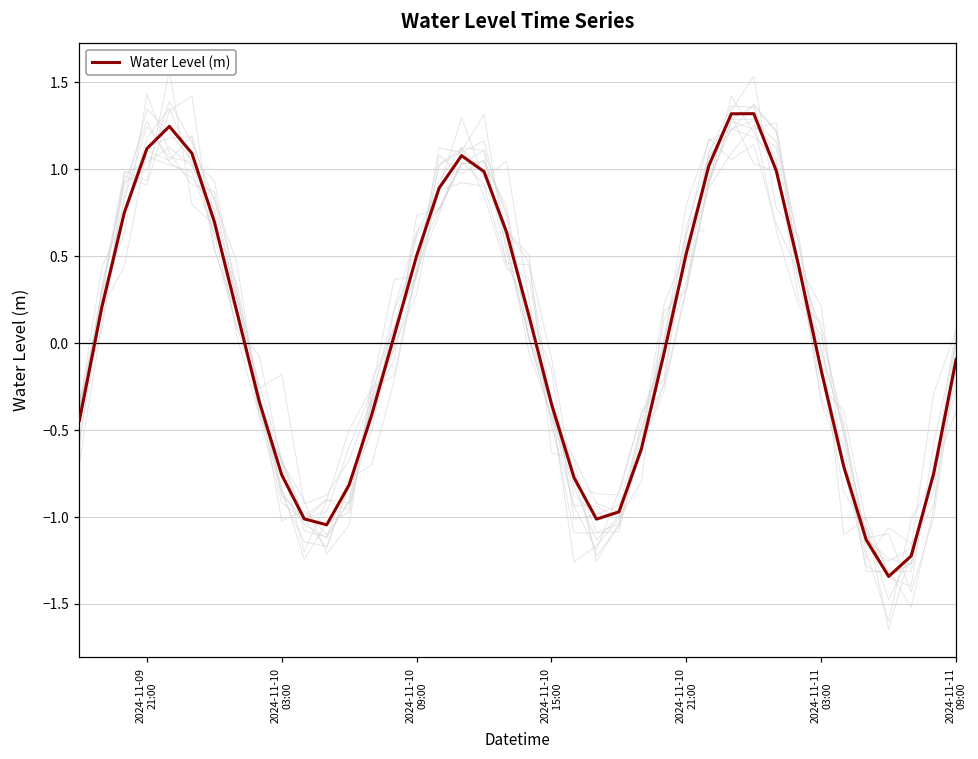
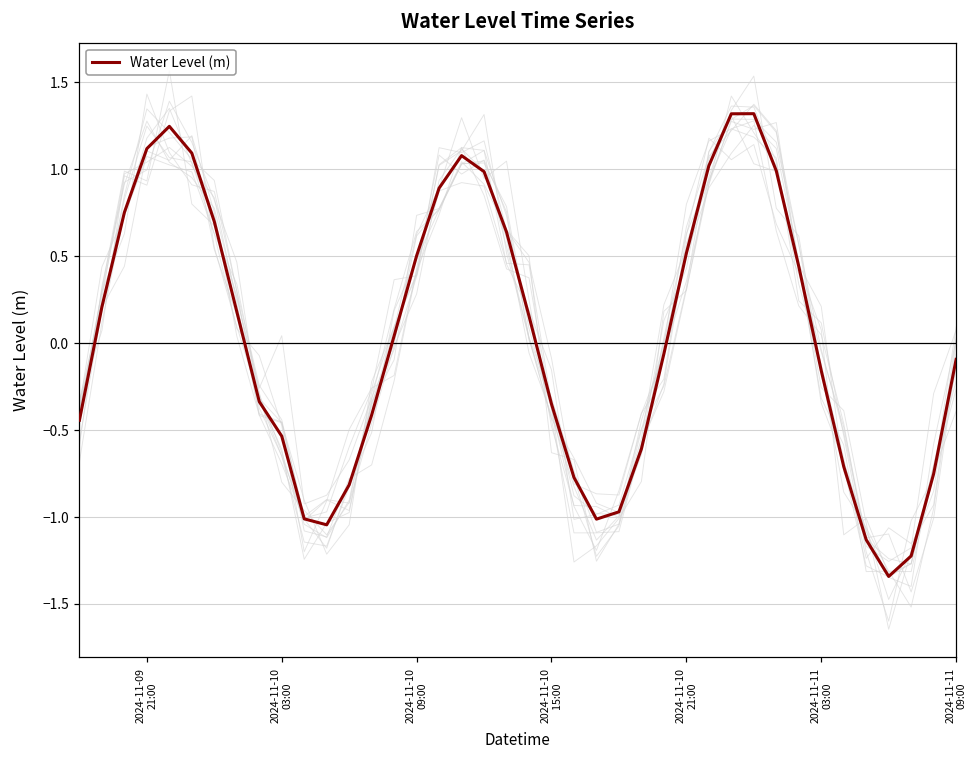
Water Level (m), 2024-11-10 03:00: -0.76 -> -0.53
